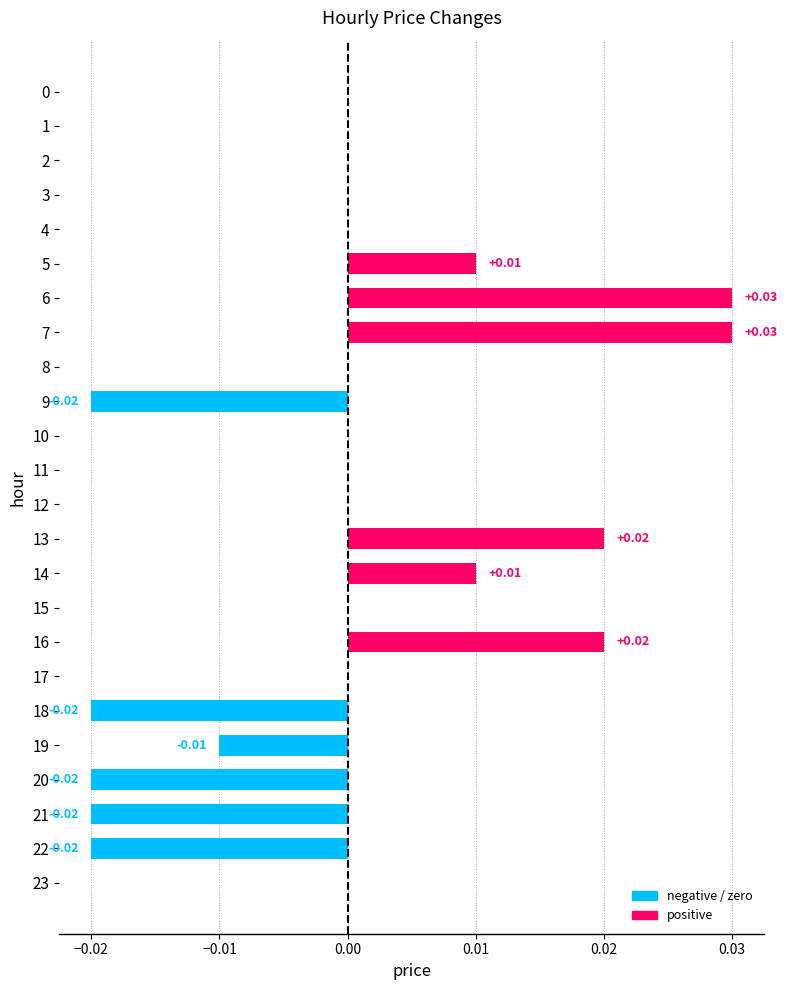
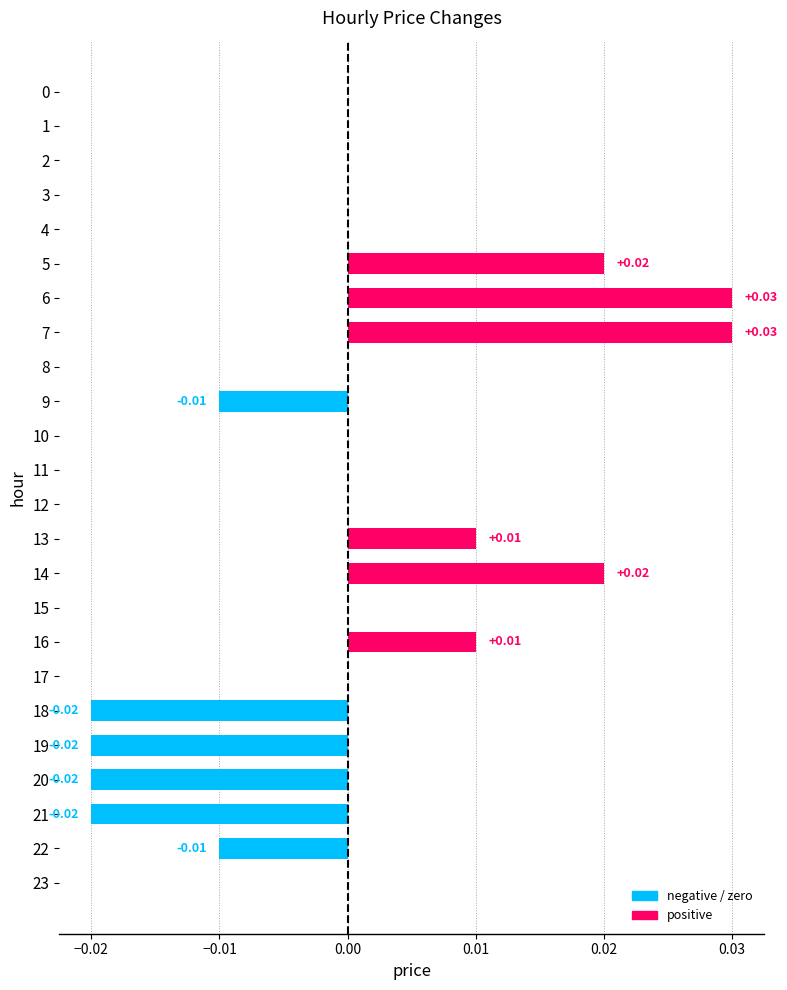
5: +0.01 -> +0.02
9: -0.02 -> -0.01
13: +0.02 -> +0.01
14: +0.01 -> +0.02
16: +0.02 -> +0.01
19: -0.01 -> -0.02
22: -0.02 -> -0.01
